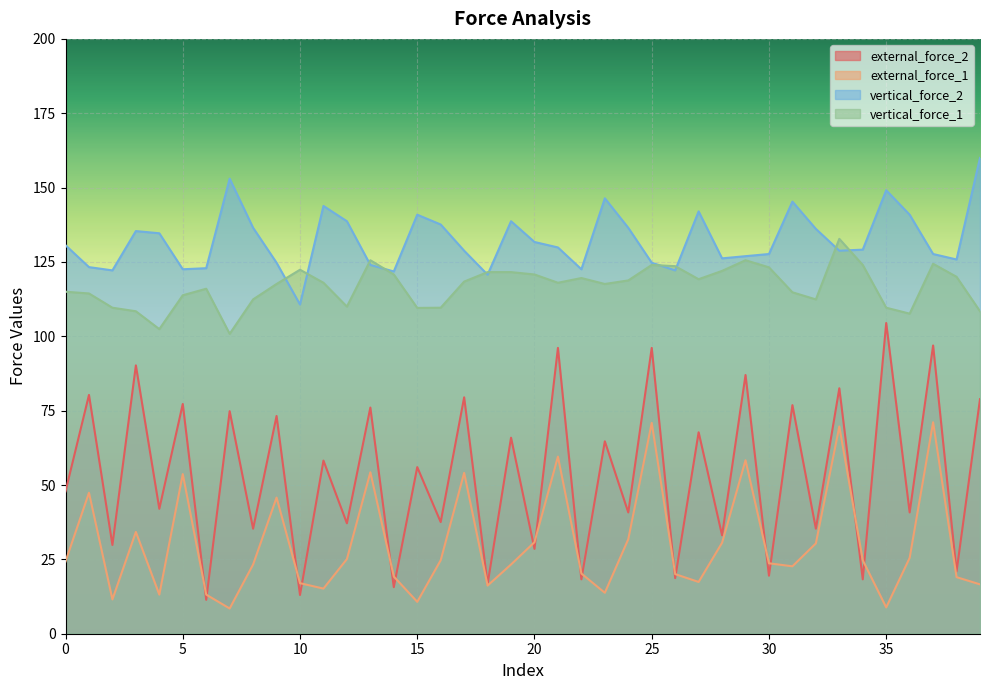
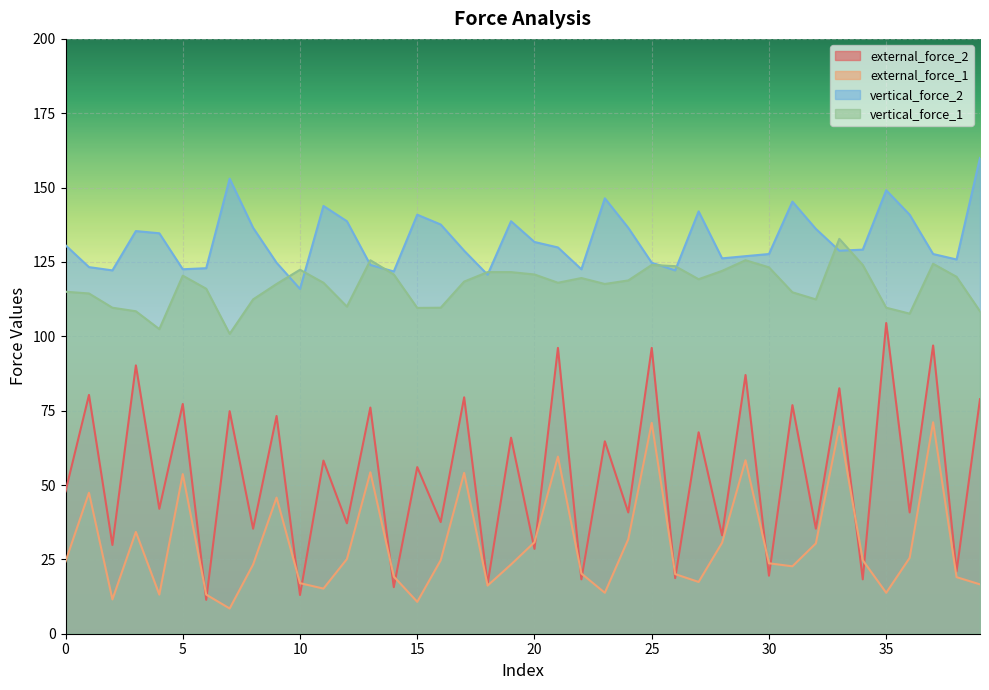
vertical_force_1, 5: 114 -> 120
vertical_force_2, 10: 111 -> 116
external_force_1, 35: 9 -> 14
